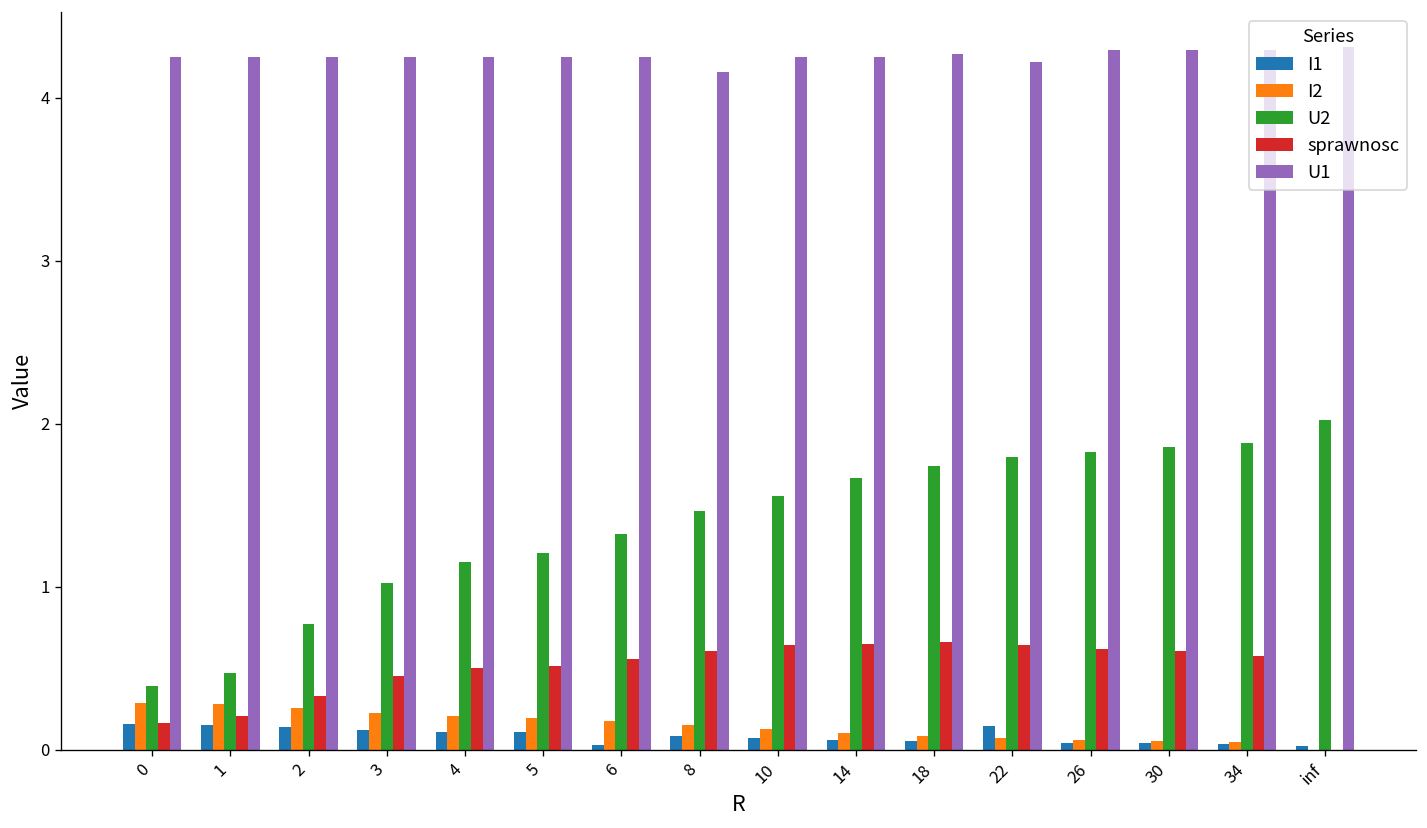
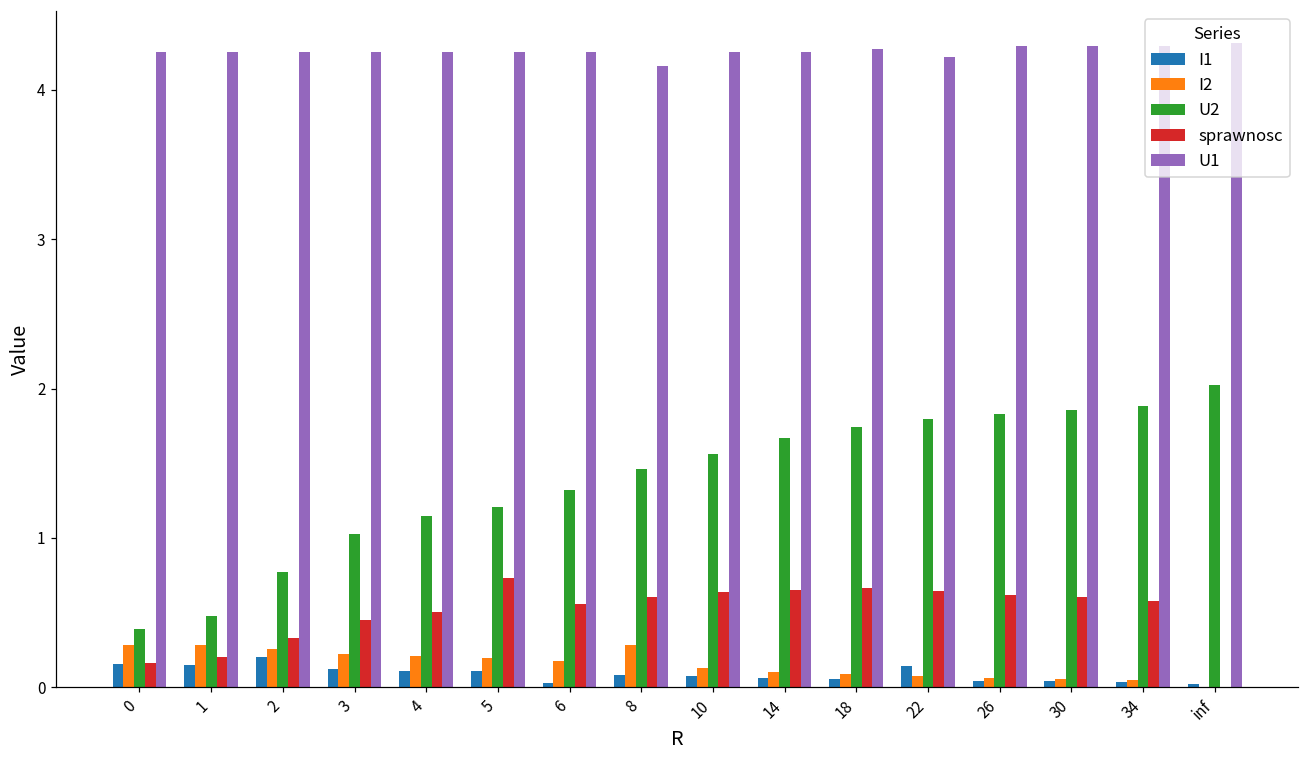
I1, 2: 0.14 -> 0.21
sprawnosc, 5: 0.51 -> 0.73
I2, 8: 0.15 -> 0.29
